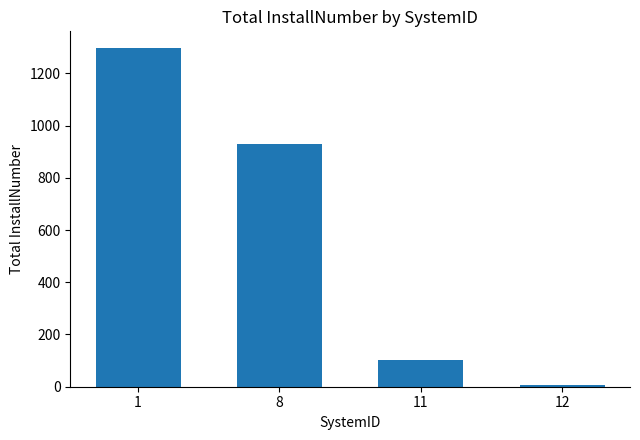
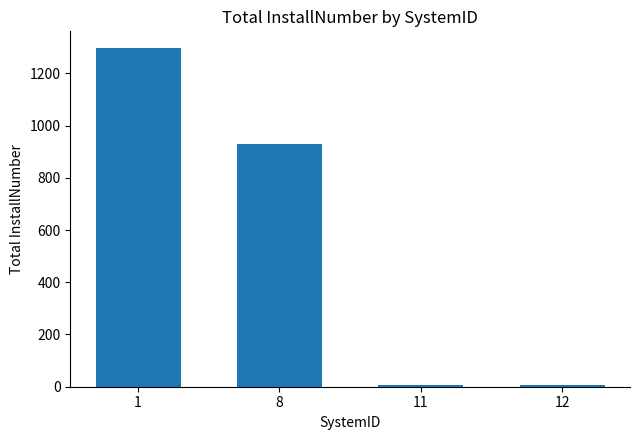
11: 100 -> 10
